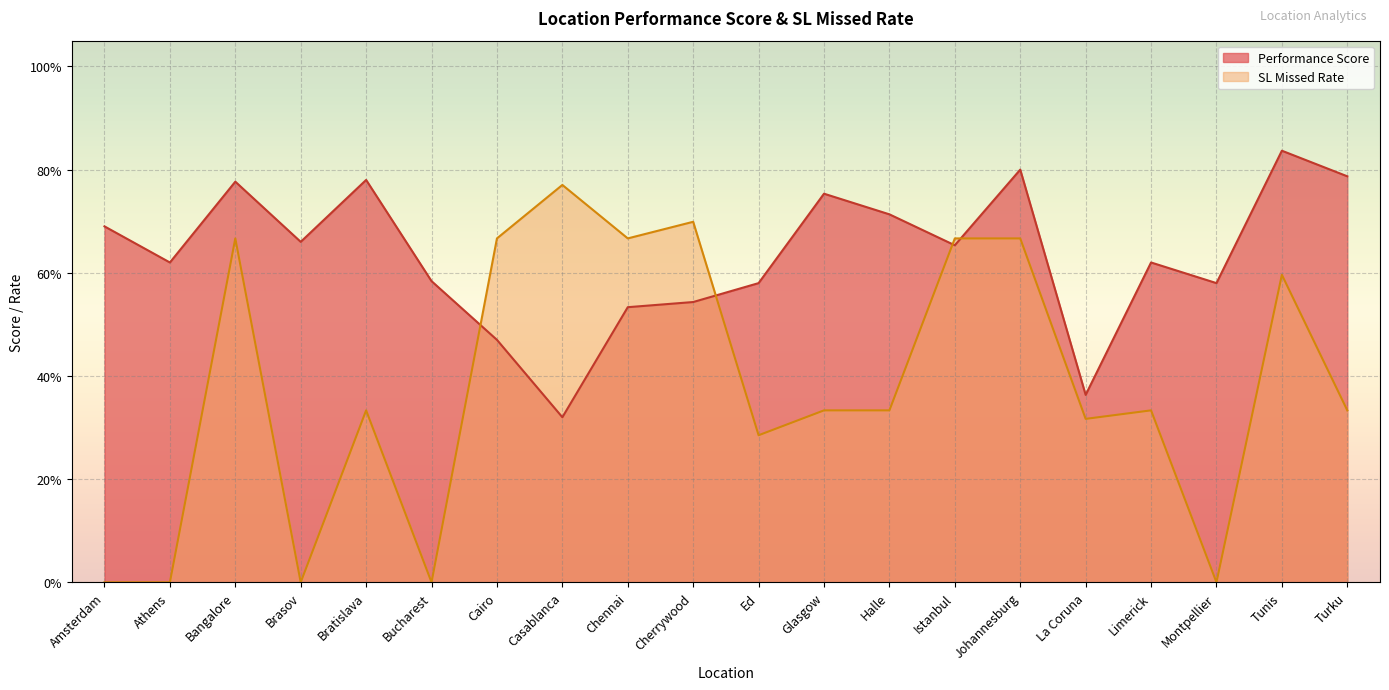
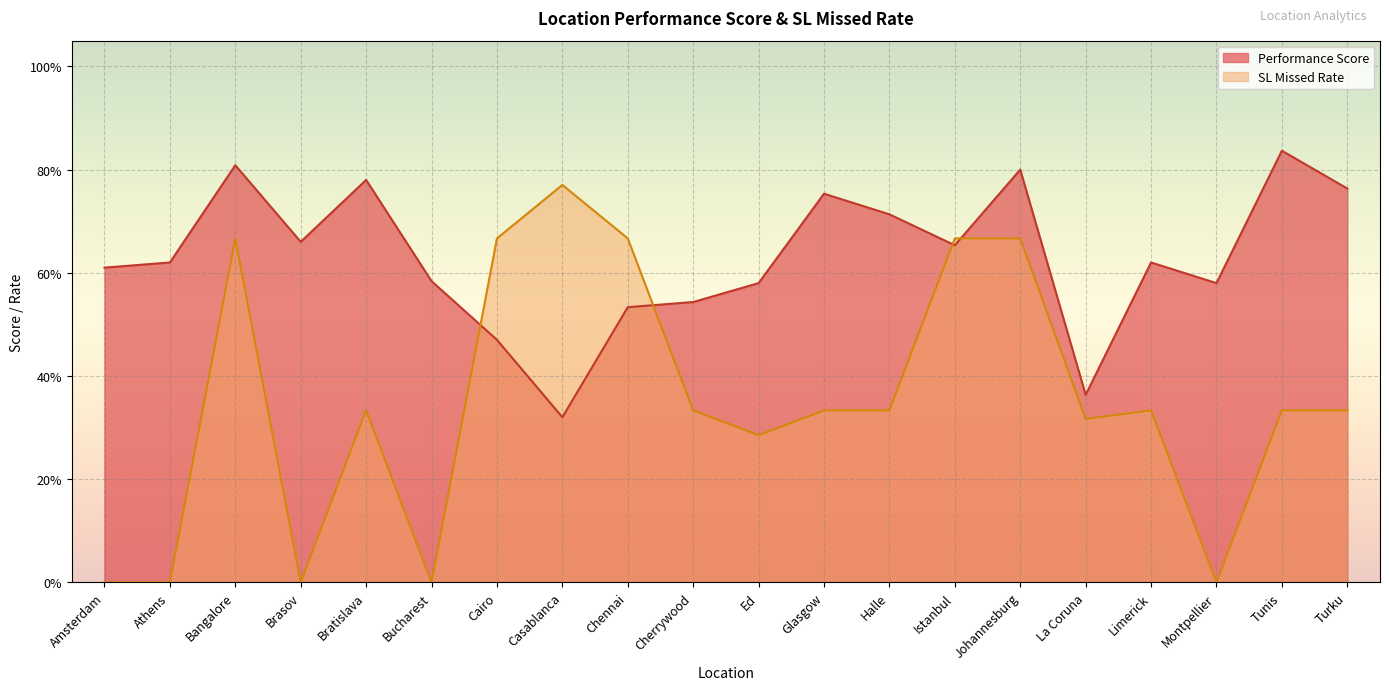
Performance Score, Amsterdam: 69% -> 61%
Performance Score, Bangalore: 78% -> 81%
SL Missed Rate, Cherrywood: 70% -> 33%
SL Missed Rate, Tunis: 60% -> 33%
Performance Score, Turku: 79% -> 76%
